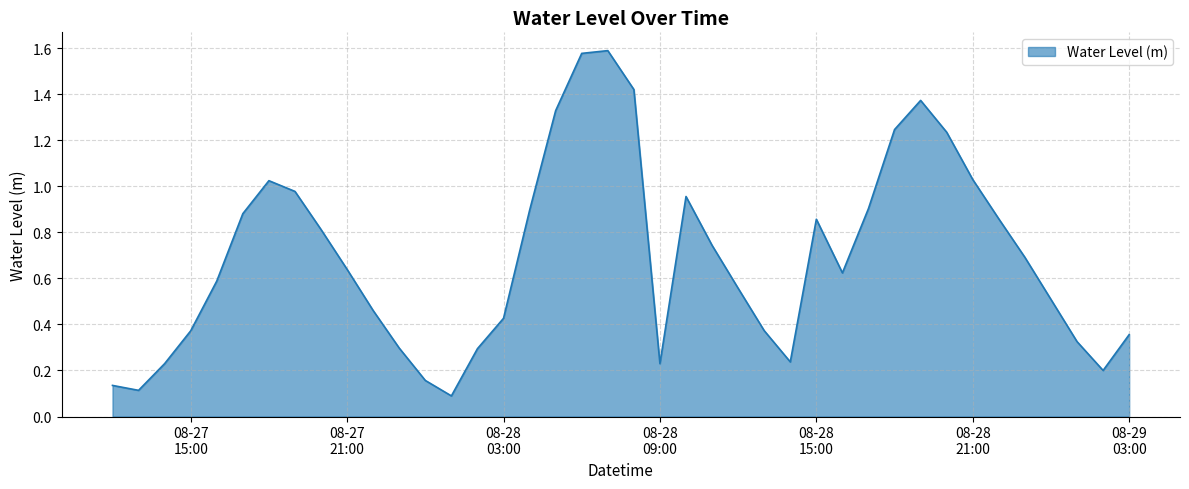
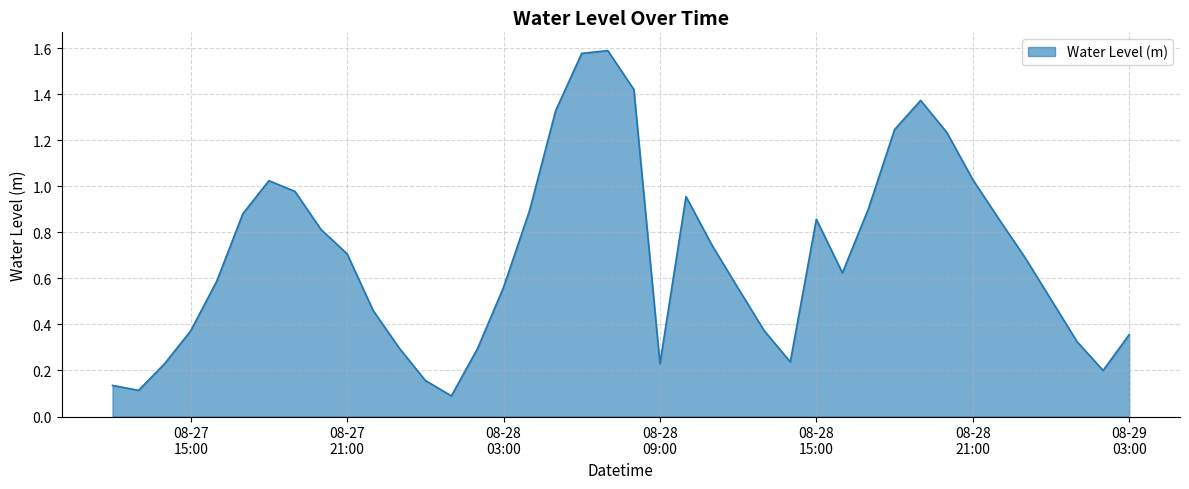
08-27 21:00: 0.64 -> 0.71
08-28 03:00: 0.43 -> 0.56
